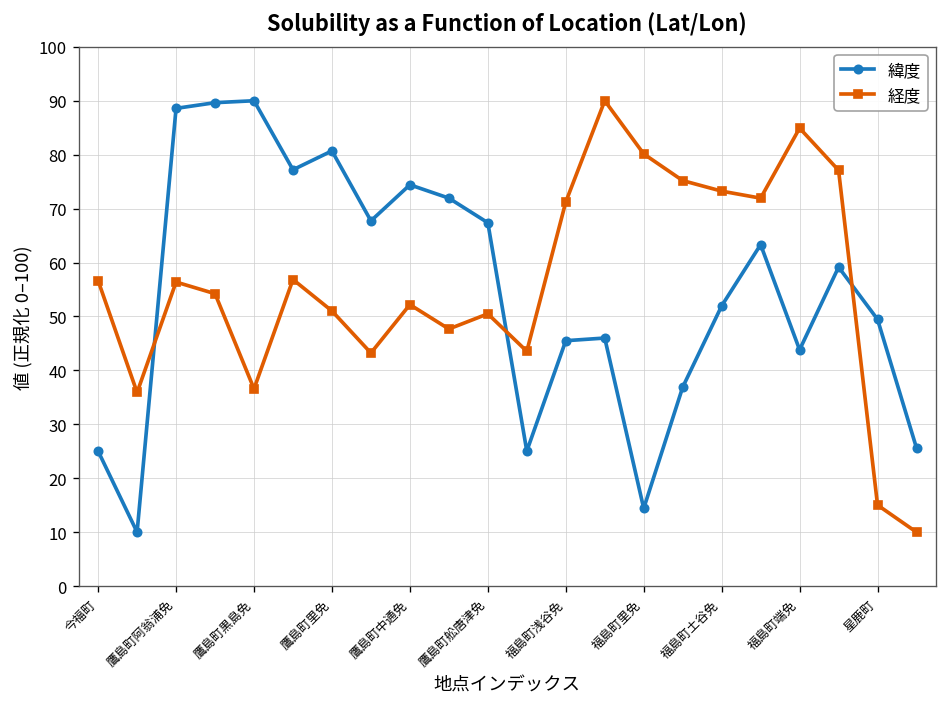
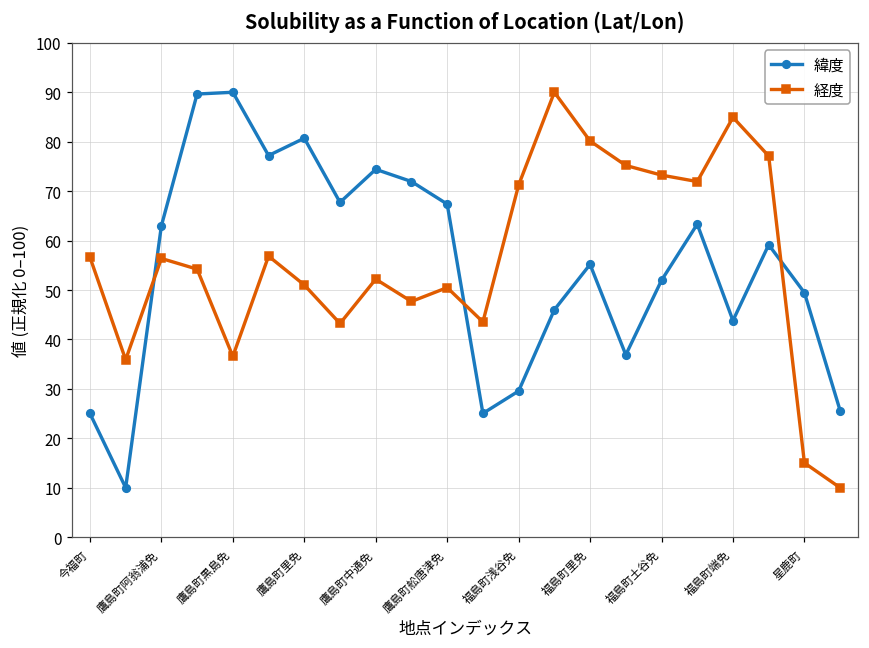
緯度, 鷹島町阿翁浦免: 89 -> 63
緯度, 福島町浅谷免: 46 -> 30
緯度, 福島町里免: 14 -> 55
